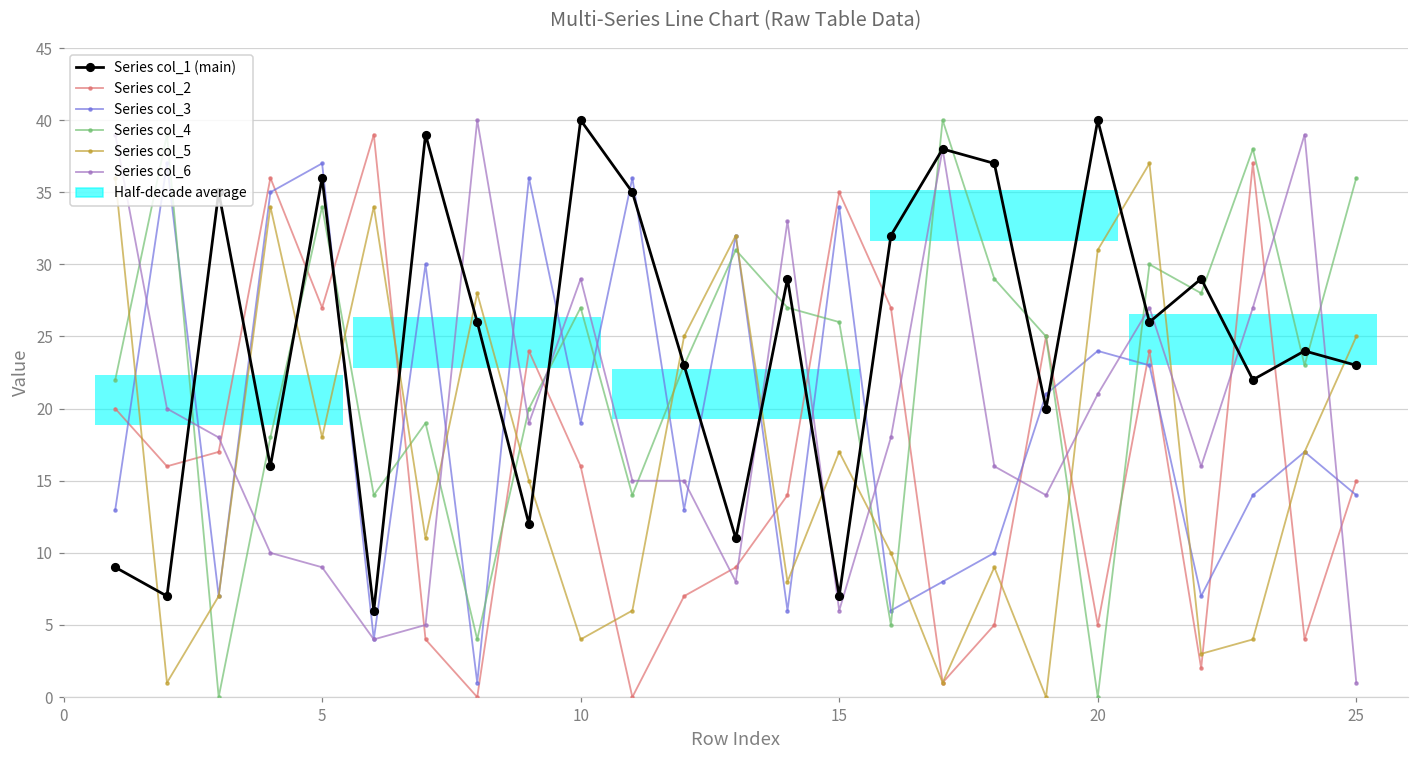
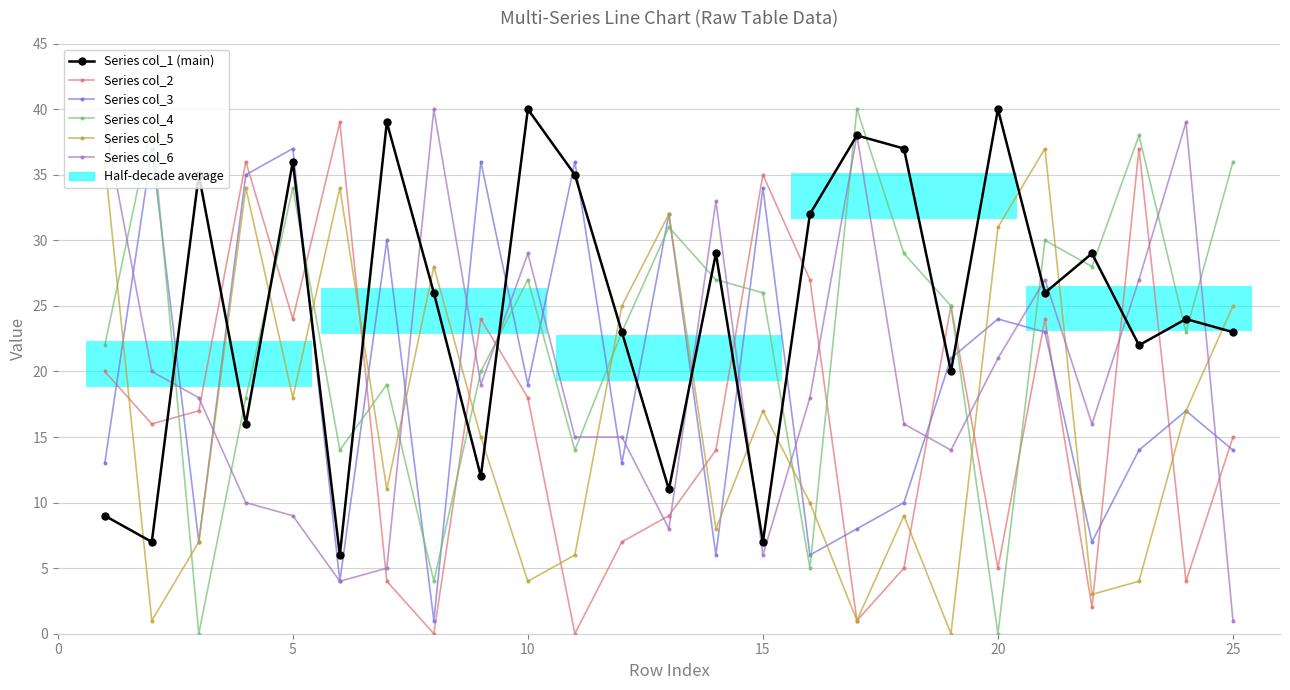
Series col_2, 5: 27 -> 24
Series col_2, 10: 16 -> 18
